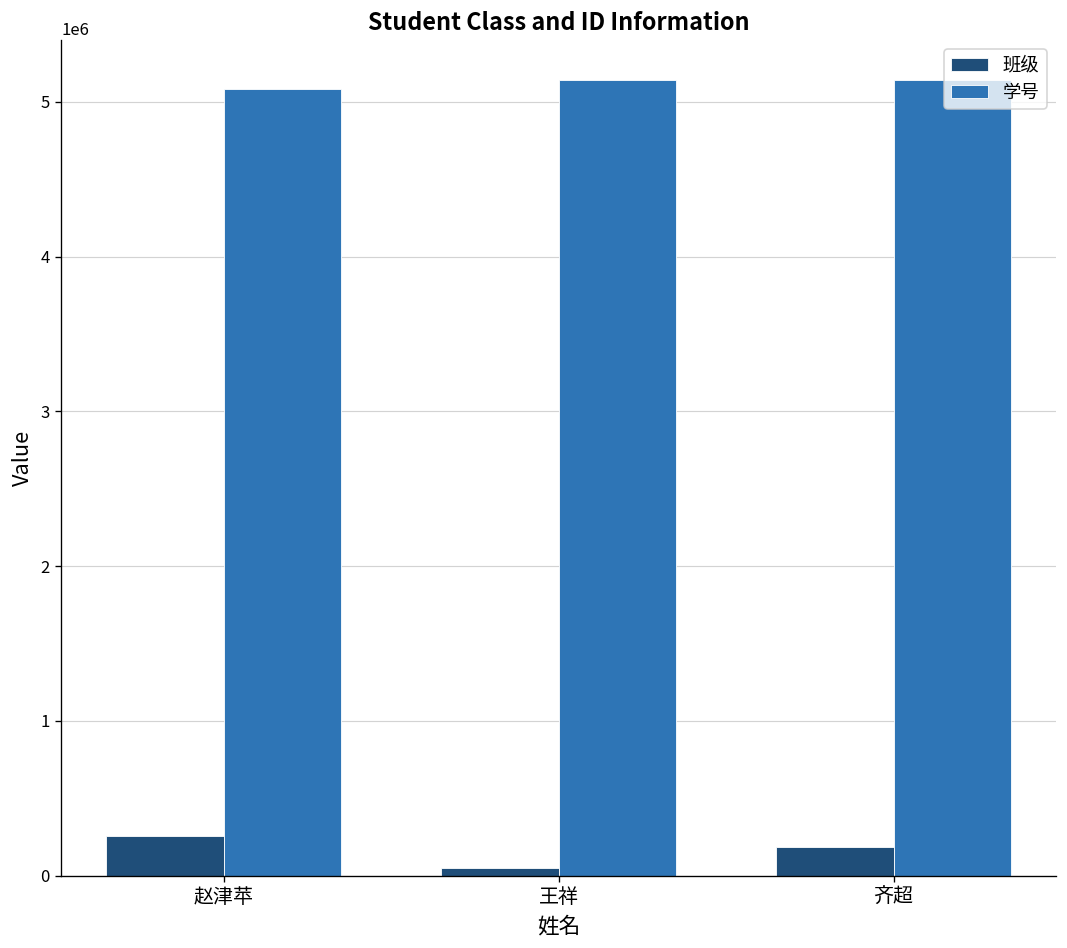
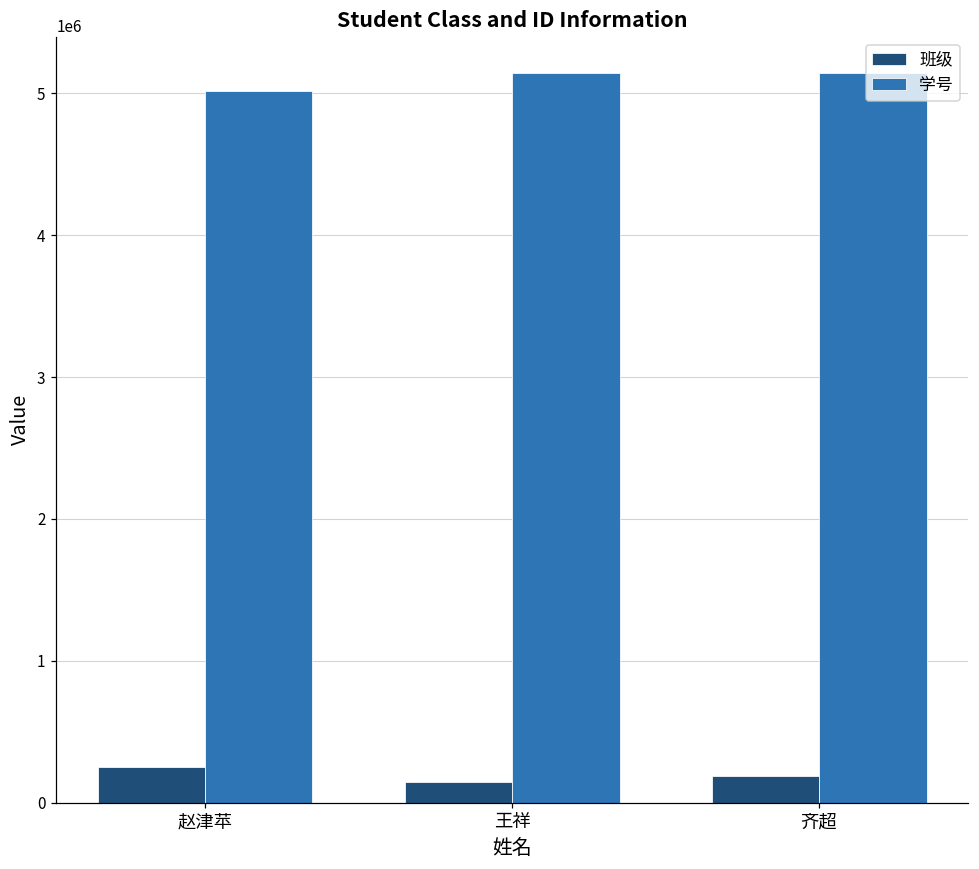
学号, 赵津苹: 5080000 -> 5020000
班级, 王祥: 50000 -> 150000
